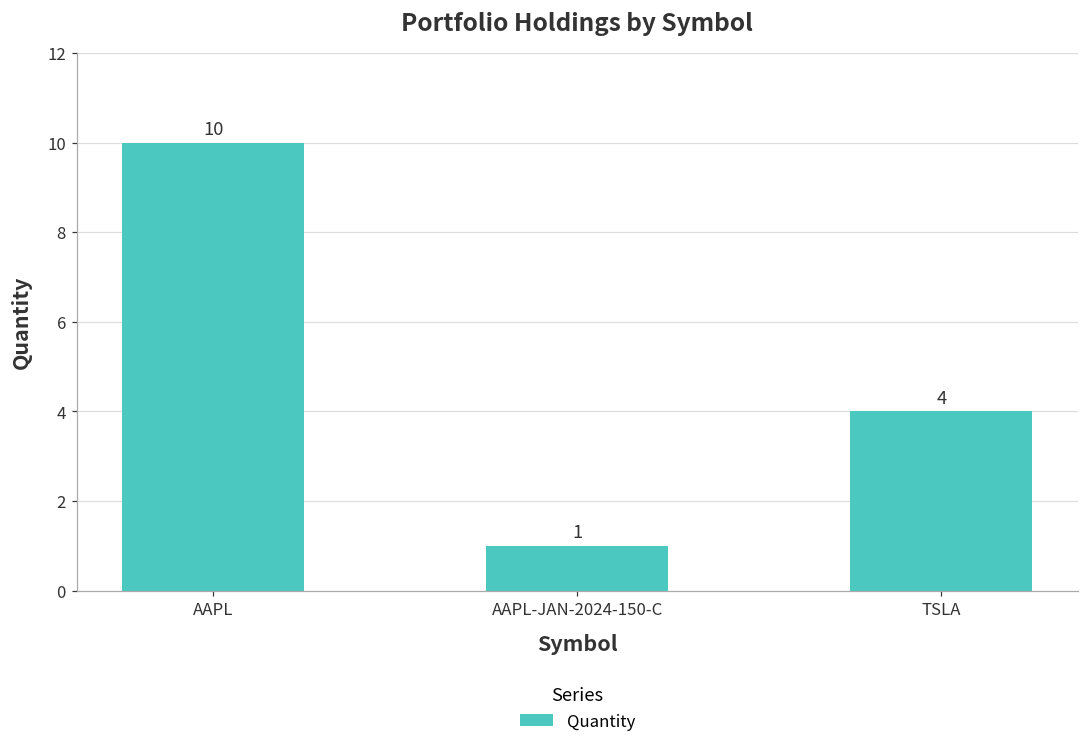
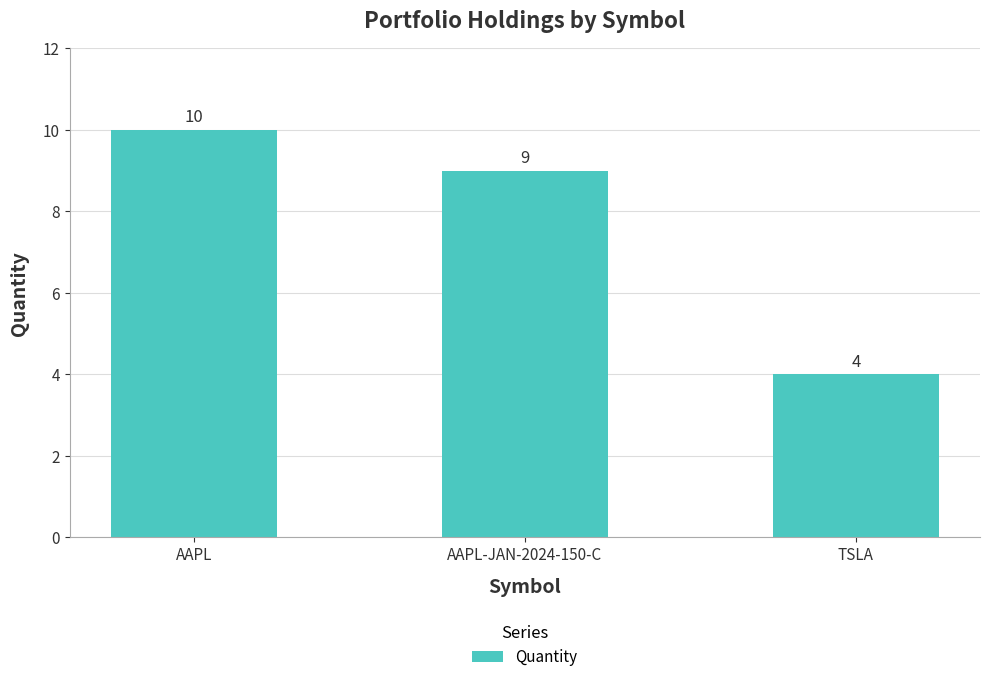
AAPL-JAN-2024-150-C: 1 -> 9
